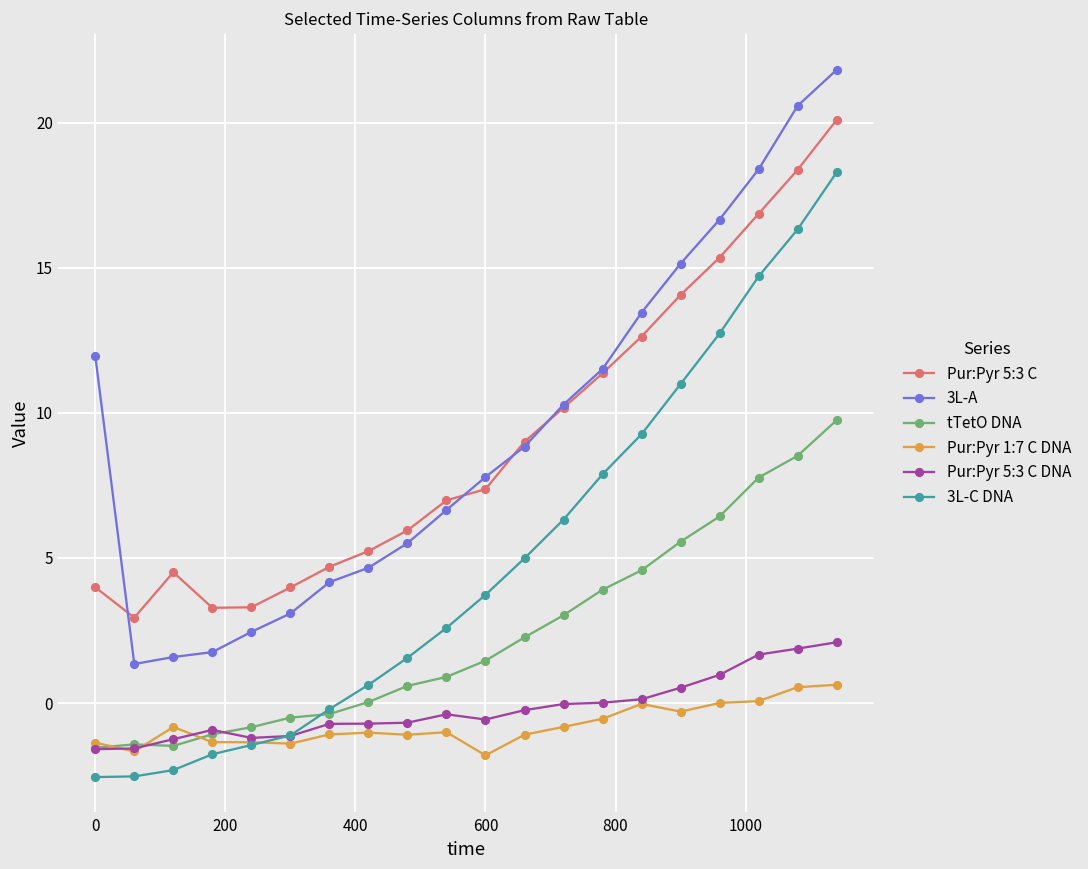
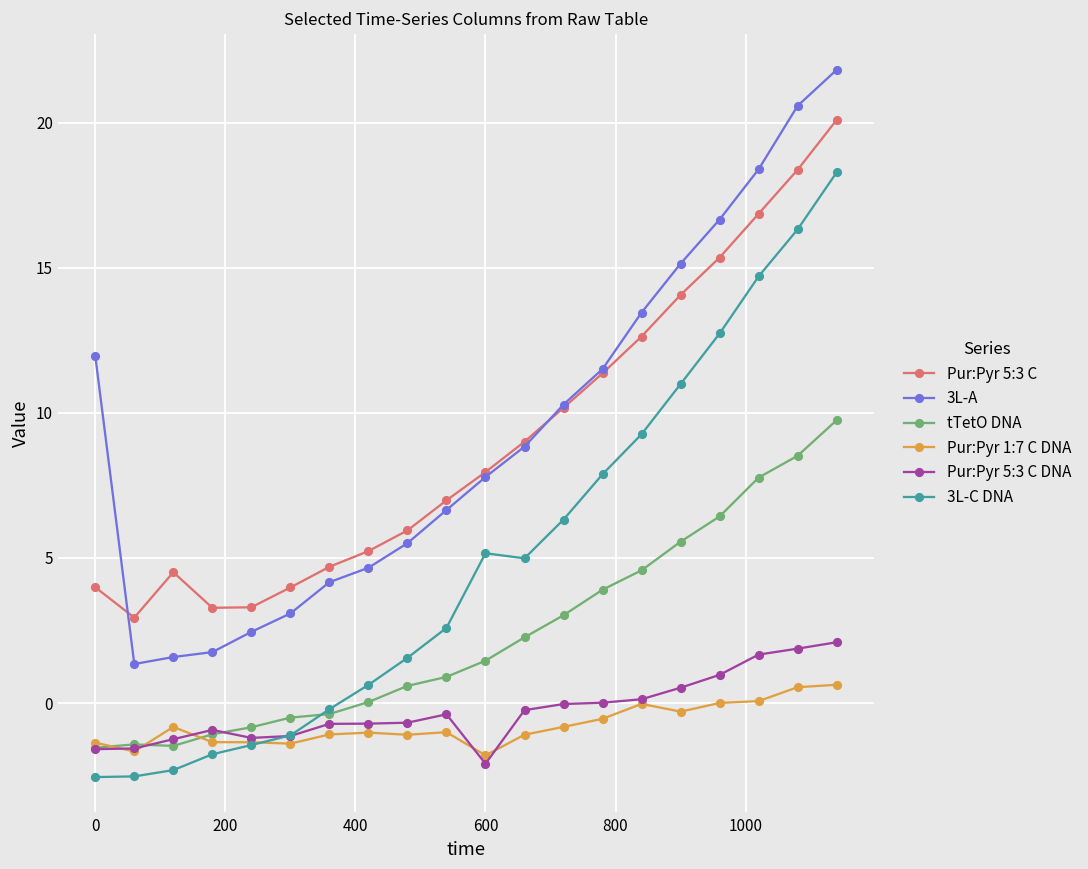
Pur:Pyr 5:3 C, 600: 7.4 -> 8.0
Pur:Pyr 5:3 C DNA, 600: -0.6 -> -2.1
3L-C DNA, 600: 3.7 -> 5.2
